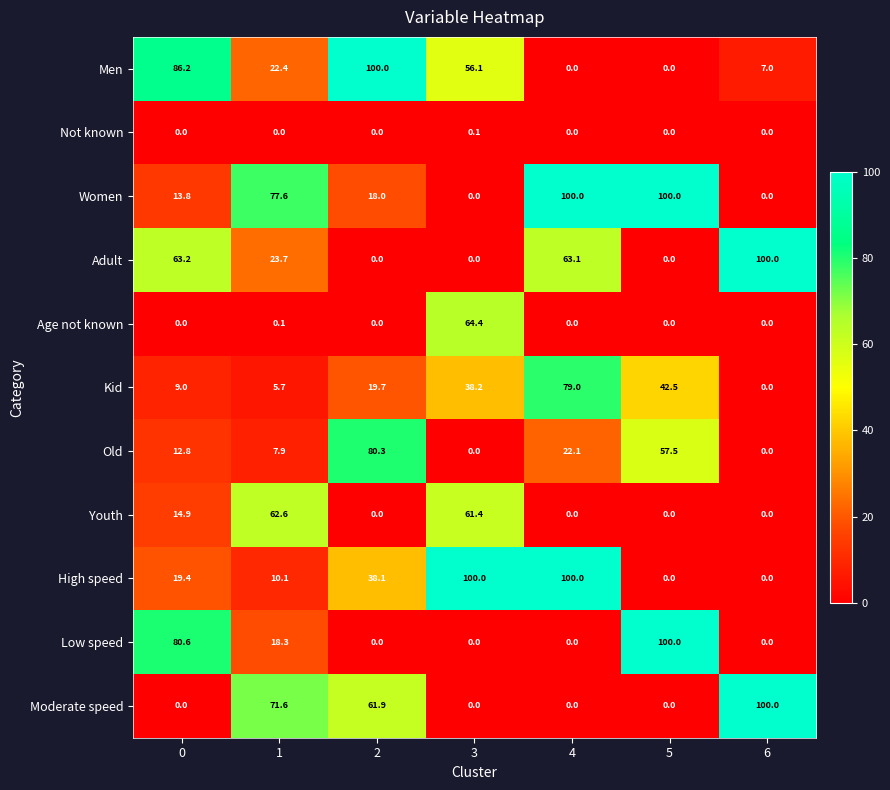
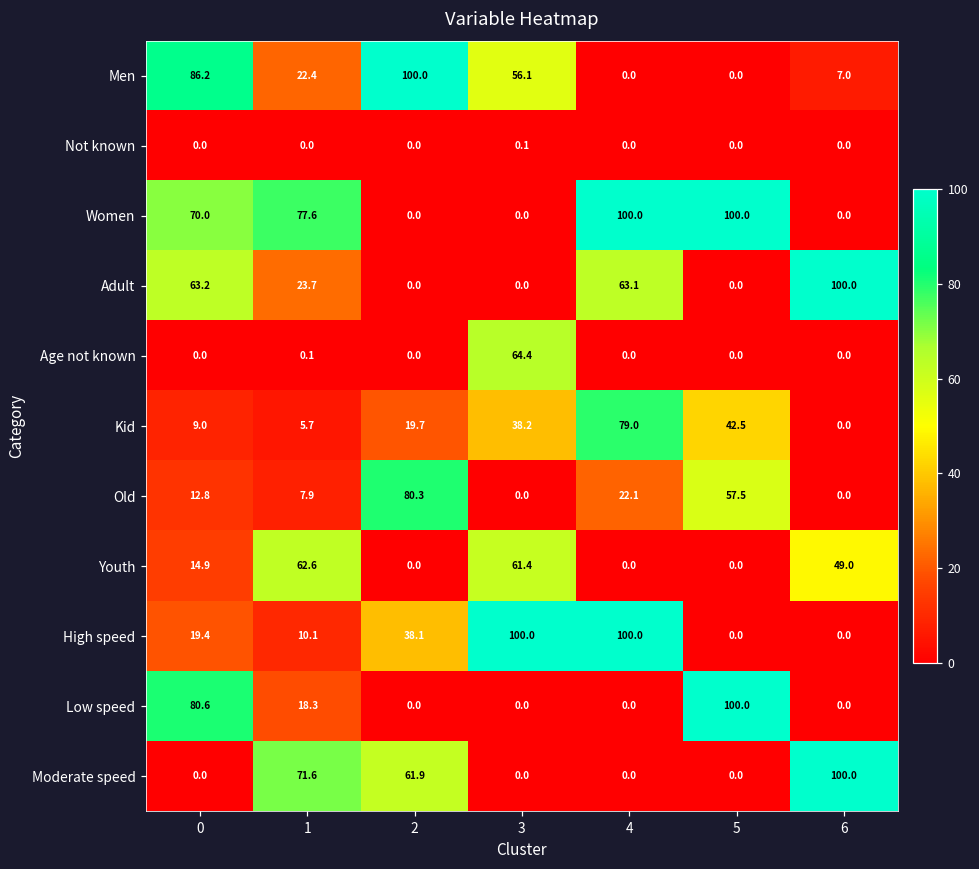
Women, 0: 13.8 -> 70.0
Women, 2: 18.0 -> 0.0
Youth, 6: 0.0 -> 49.0
